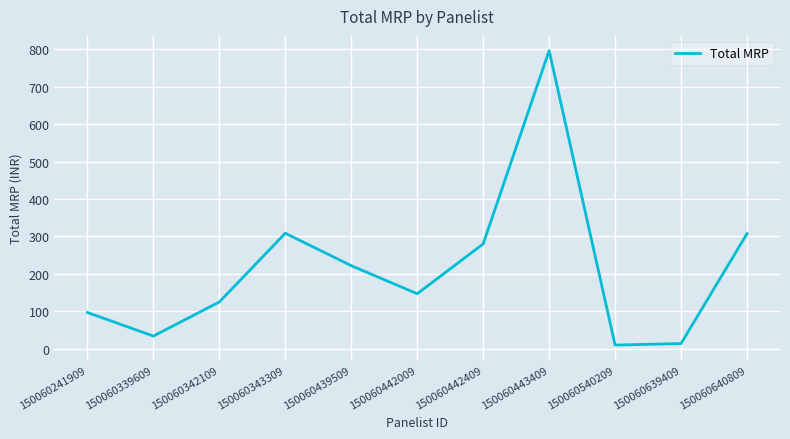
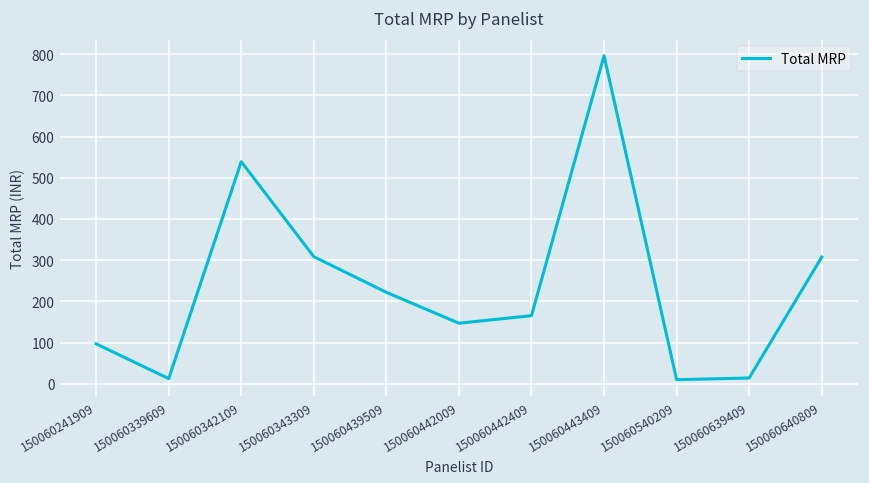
150060339609: 30 -> 10
150060342109: 130 -> 540
150060442409: 280 -> 170
